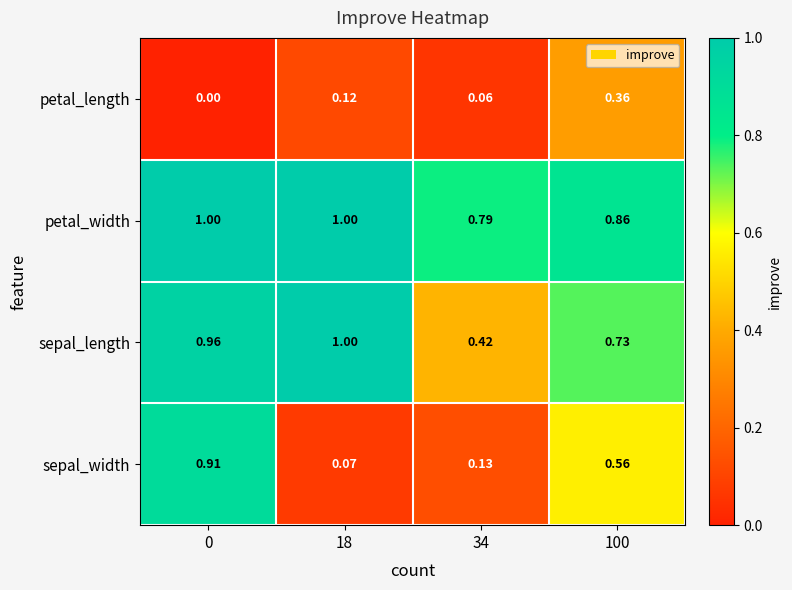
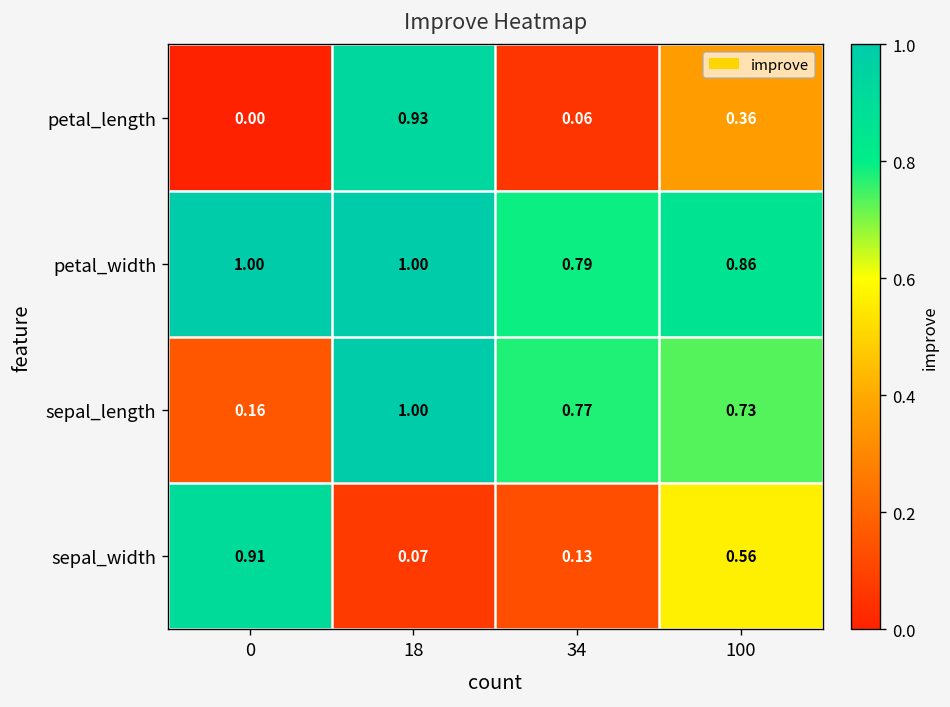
petal_length, 18: 0.12 -> 0.93
sepal_length, 0: 0.96 -> 0.16
sepal_length, 34: 0.42 -> 0.77
